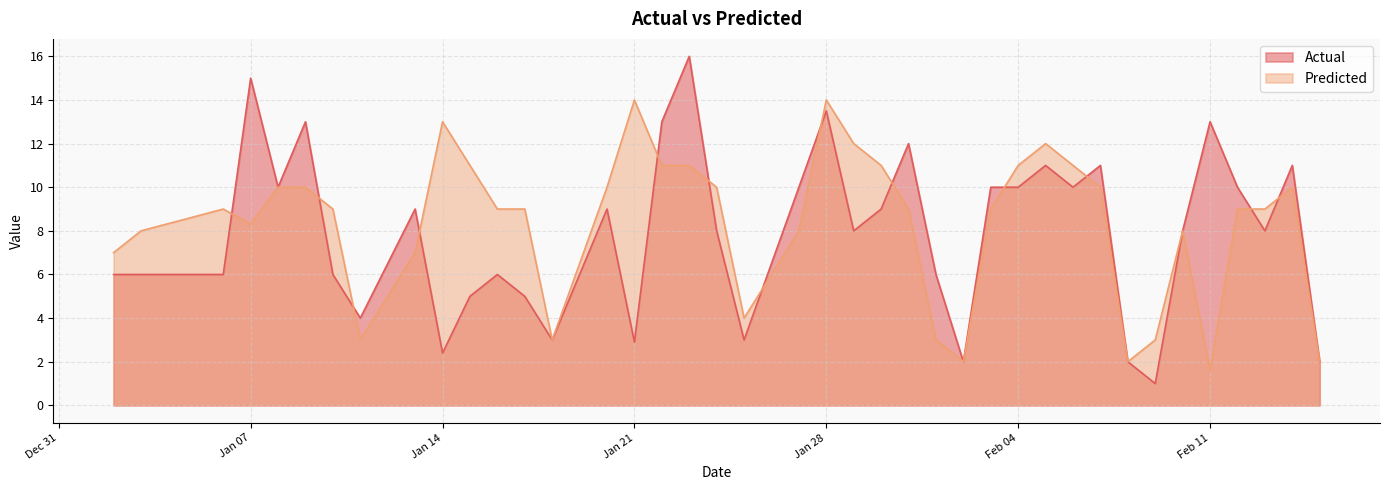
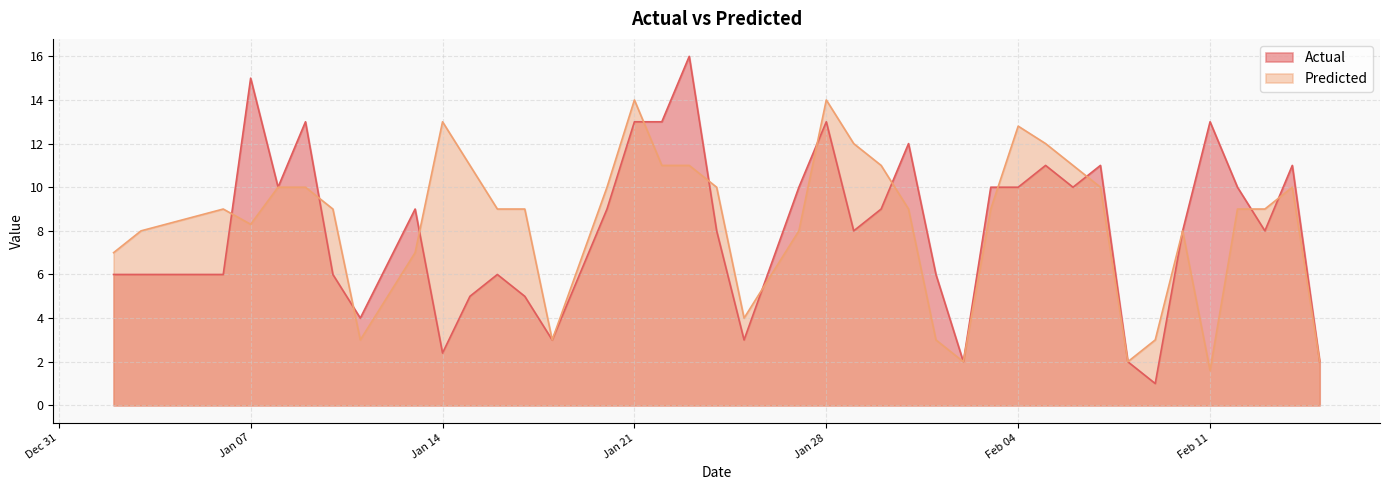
Actual, Jan 21: 2.9 -> 13.0
Actual, Jan 28: 13.5 -> 13.0
Predicted, Feb 04: 11.0 -> 12.8
